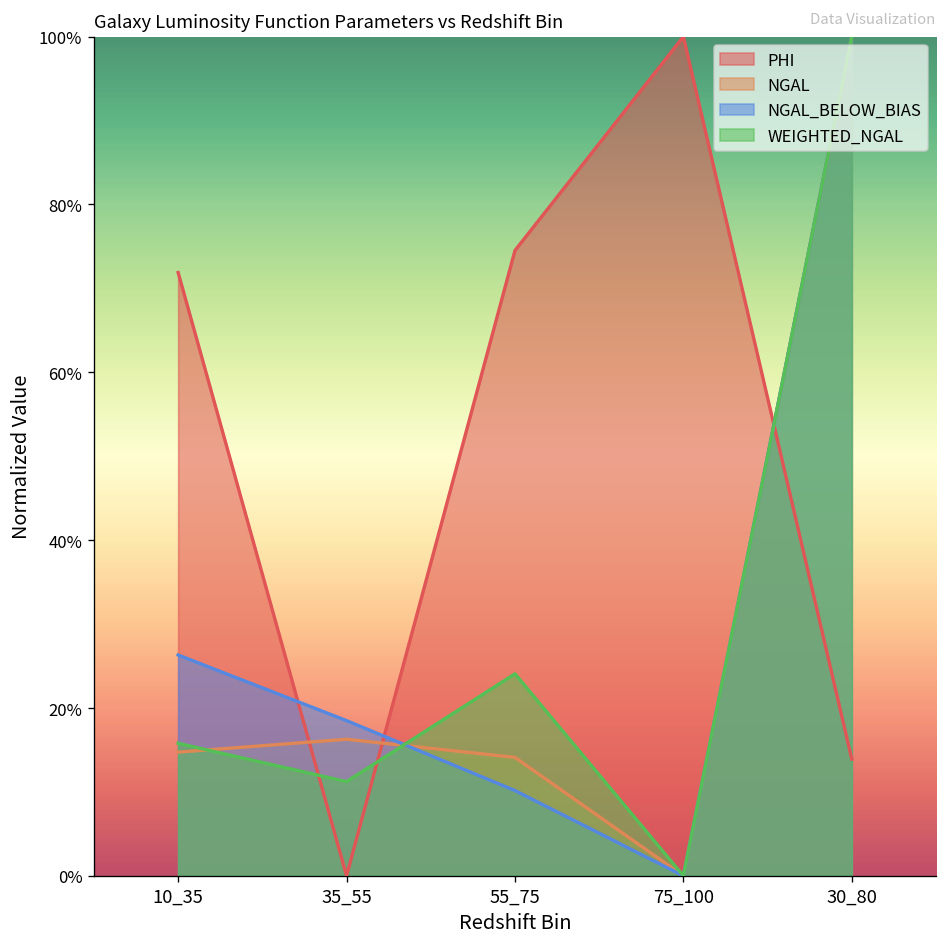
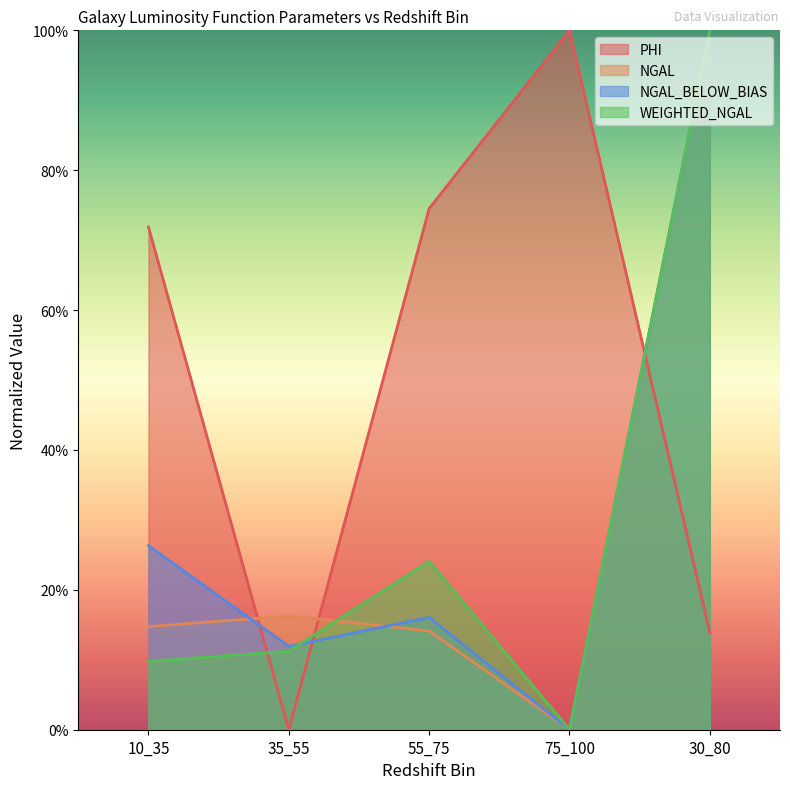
WEIGHTED_NGAL, 10_35: 16% -> 10%
NGAL_BELOW_BIAS, 35_55: 18% -> 12%
NGAL_BELOW_BIAS, 55_75: 10% -> 16%
